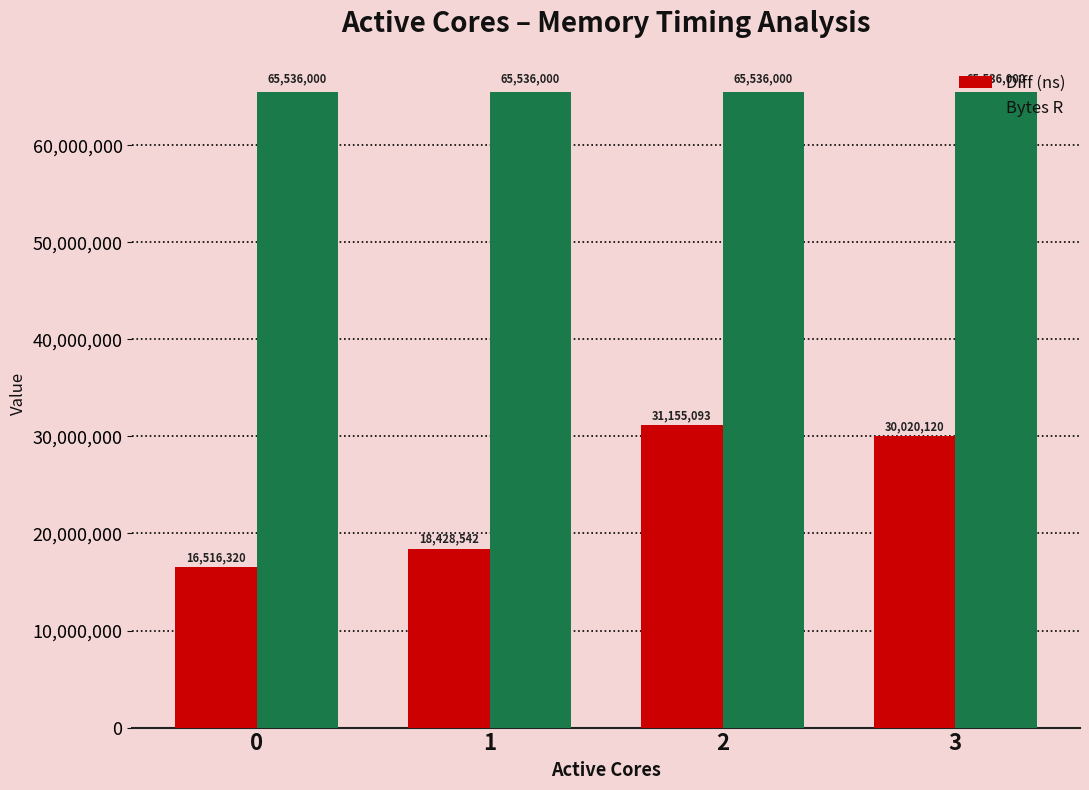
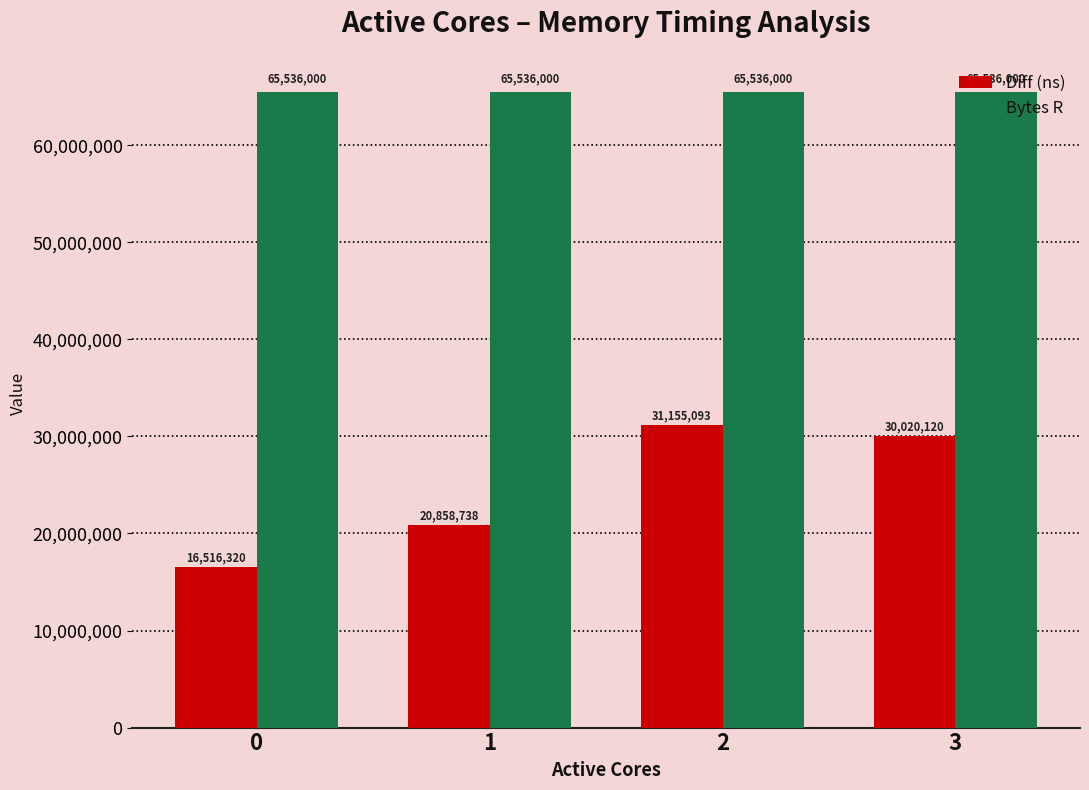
Diff (ns), 1: 18,428,542 -> 20,858,738
